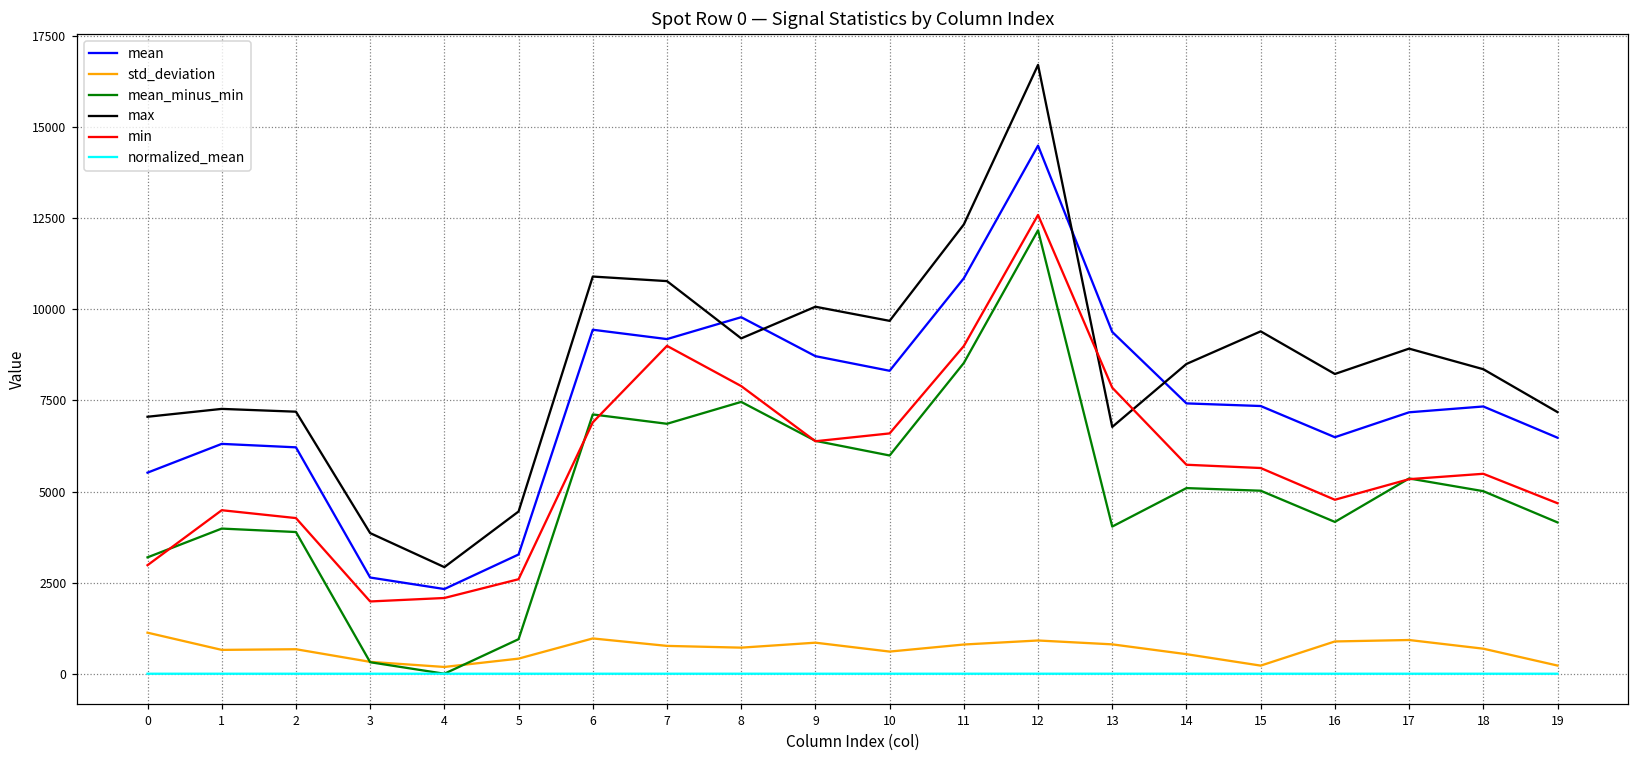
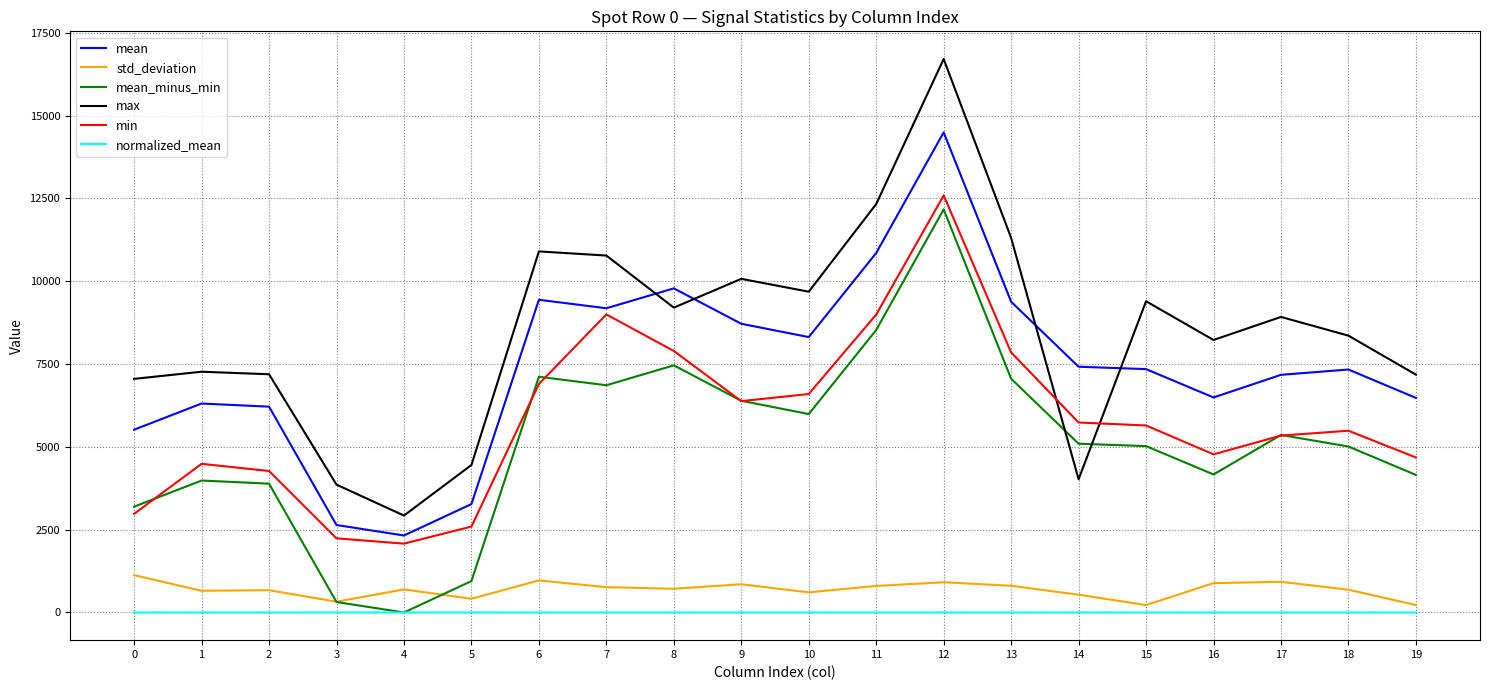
min, 3: 2000 -> 2200
std_deviation, 4: 200 -> 700
mean_minus_min, 13: 4000 -> 7100
max, 13: 6800 -> 11300
max, 14: 8500 -> 4000
